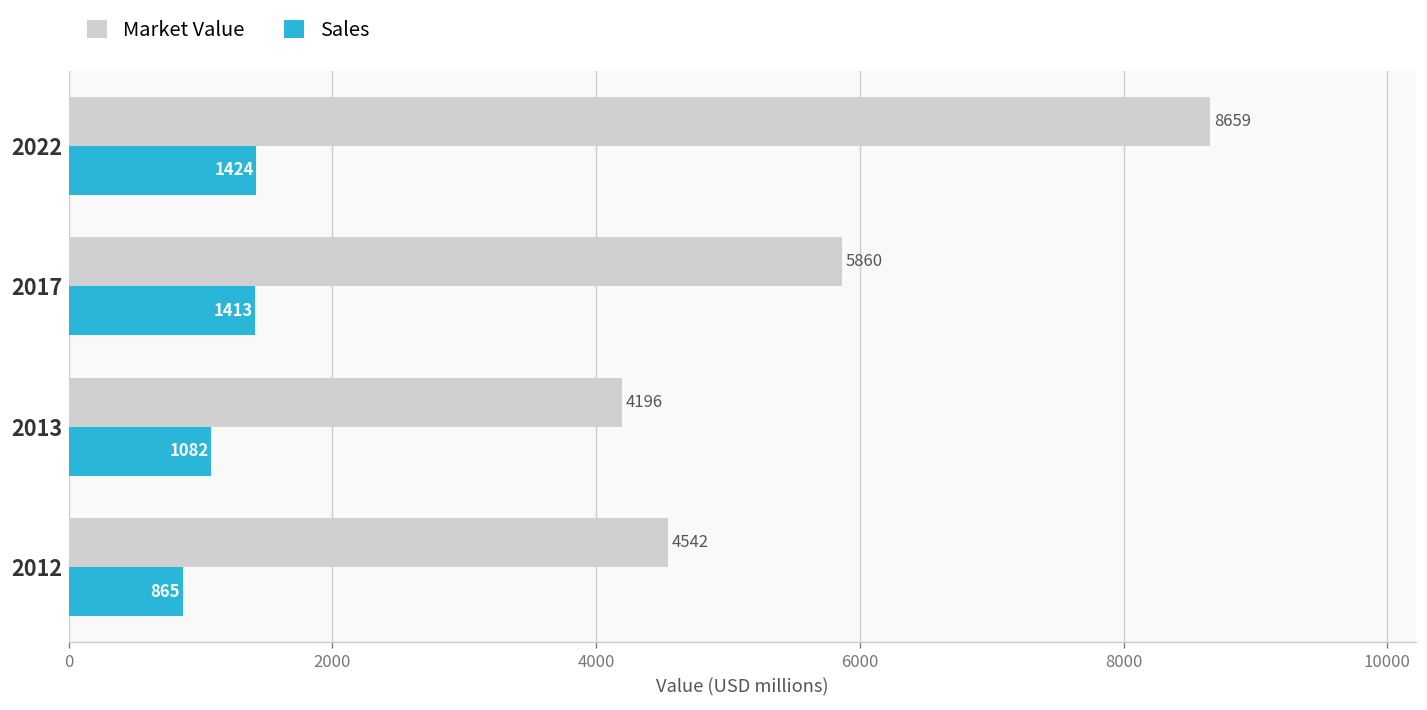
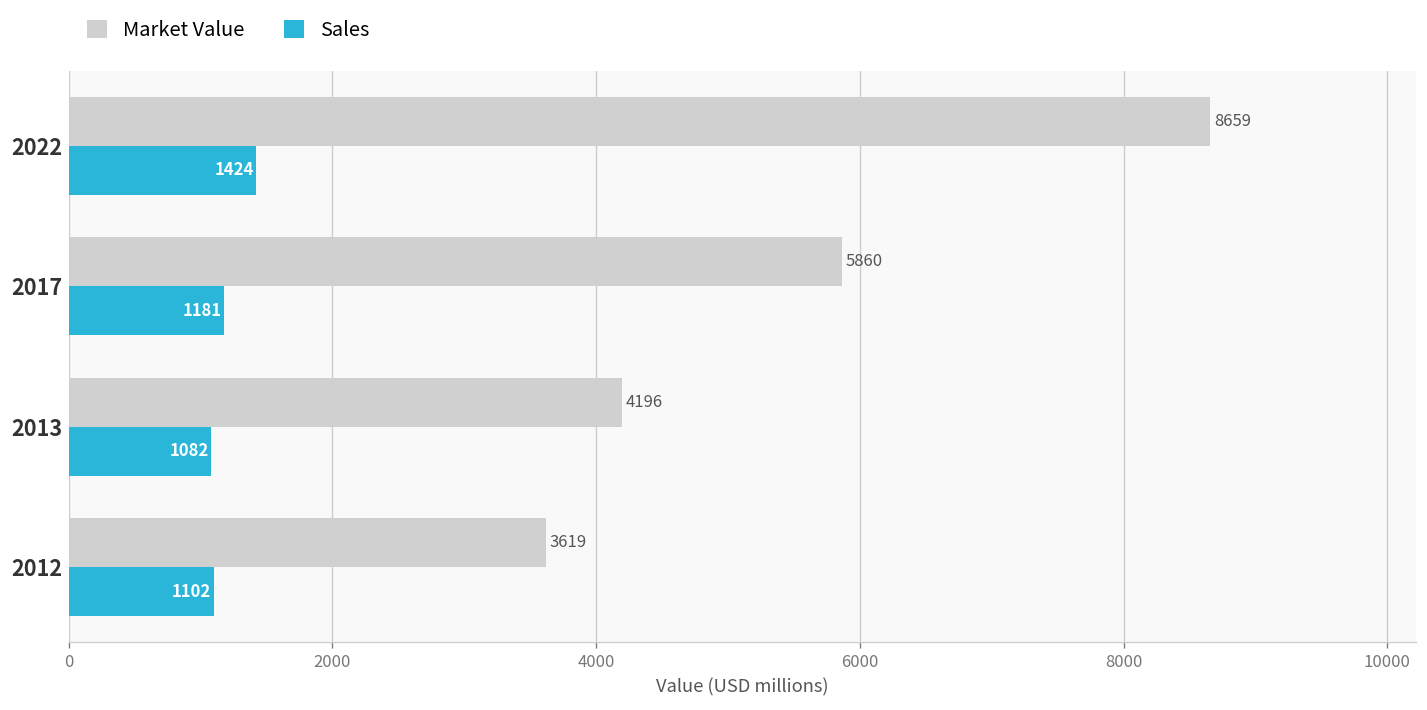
Sales, 2017: 1413 -> 1181
Market Value, 2012: 4542 -> 3619
Sales, 2012: 865 -> 1102
